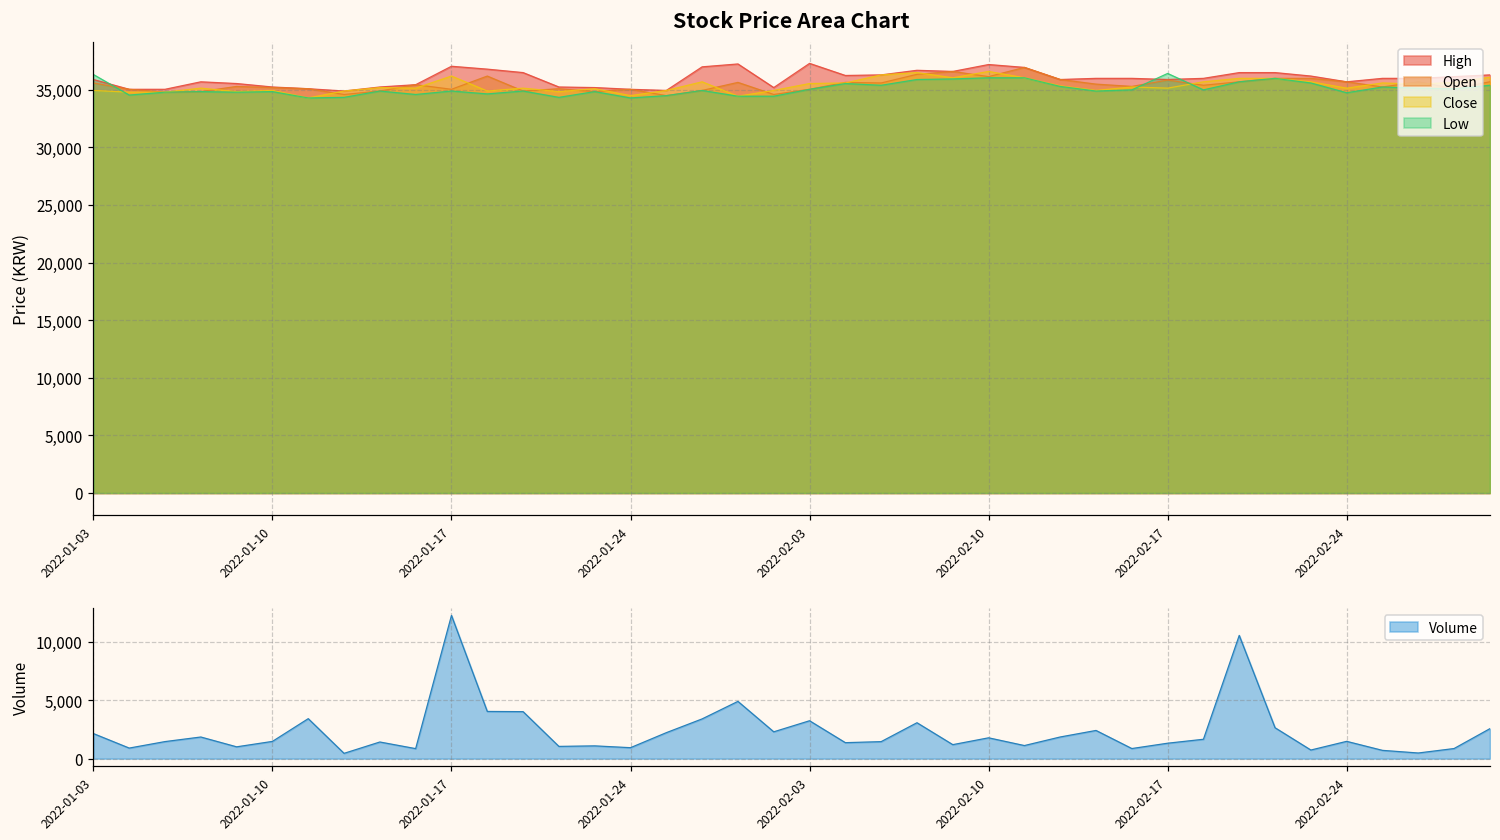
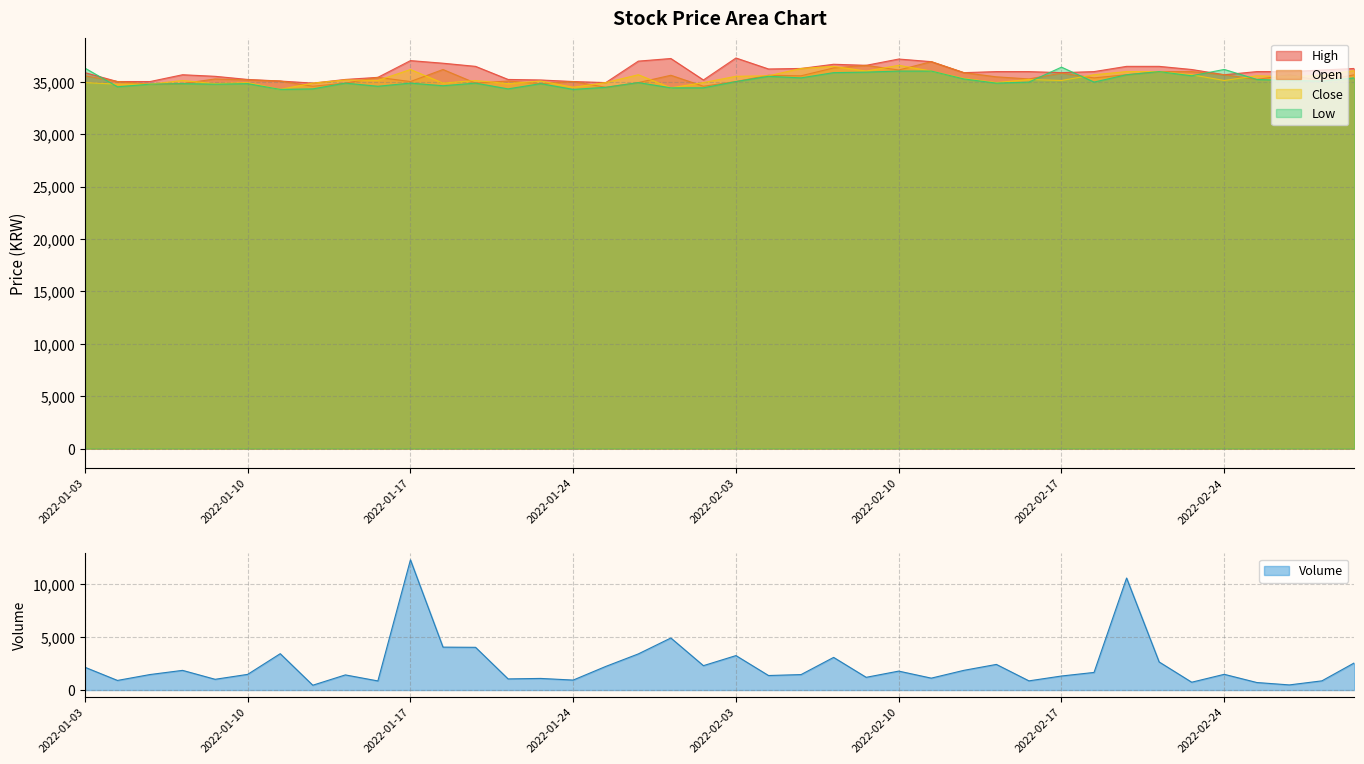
Stock Price Area Chart, Low, 2022-02-24: 34,800 -> 36,200
